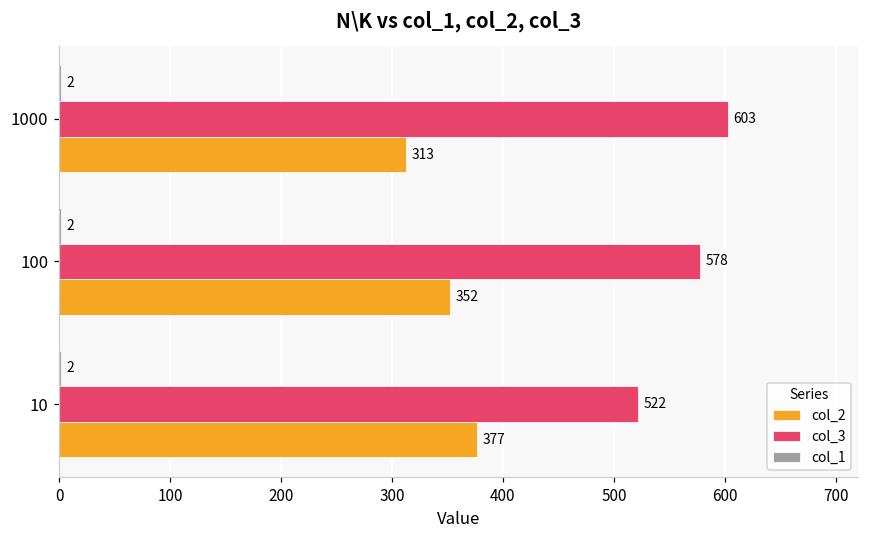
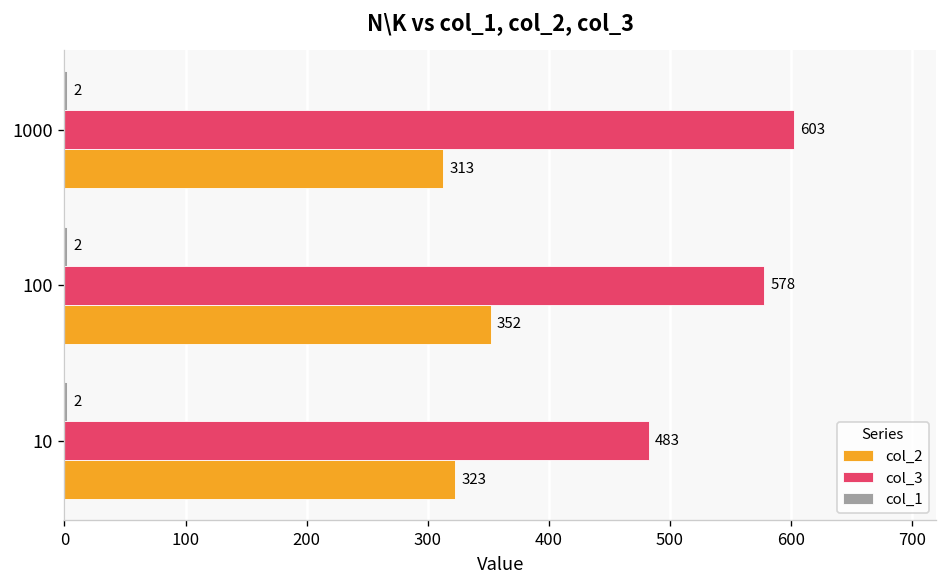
col_3, 10: 522 -> 483
col_2, 10: 377 -> 323
